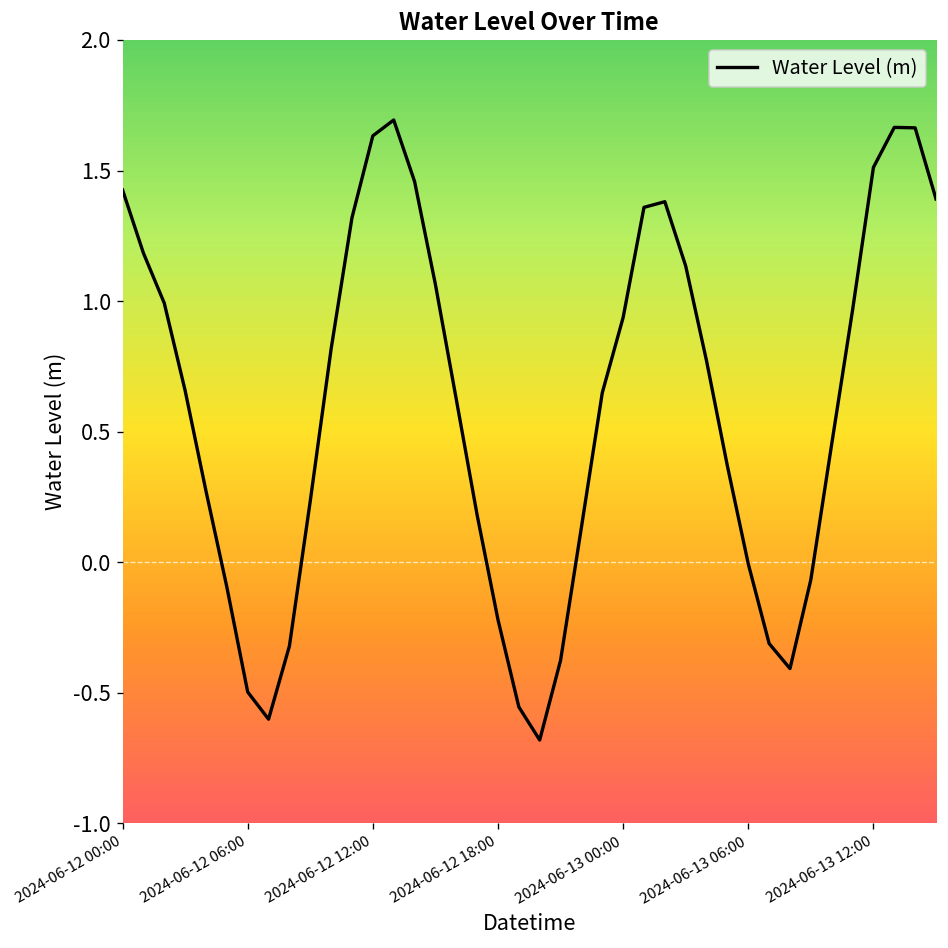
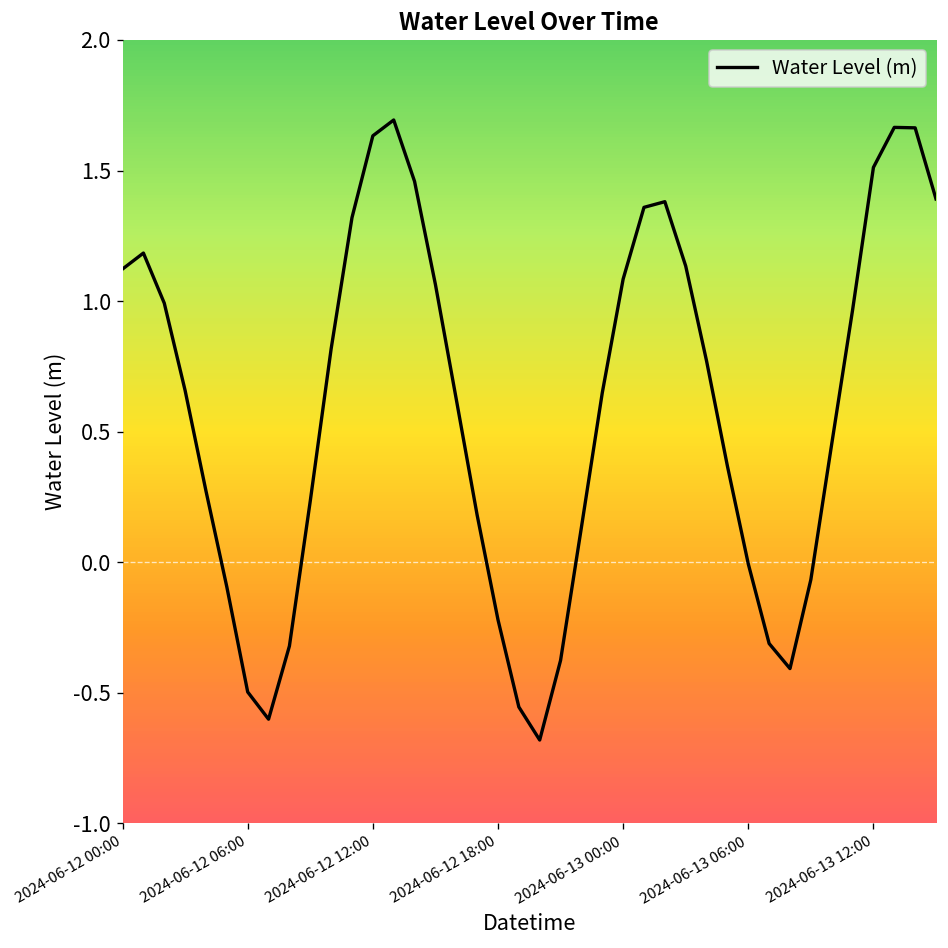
2024-06-12 00:00: 1.43 -> 1.12
2024-06-13 00:00: 0.94 -> 1.08
